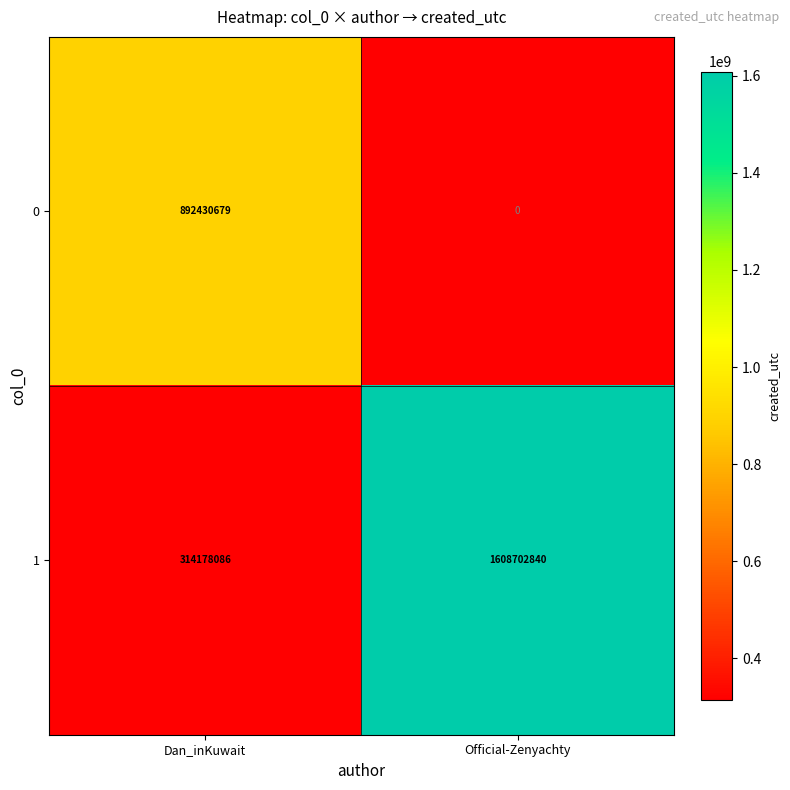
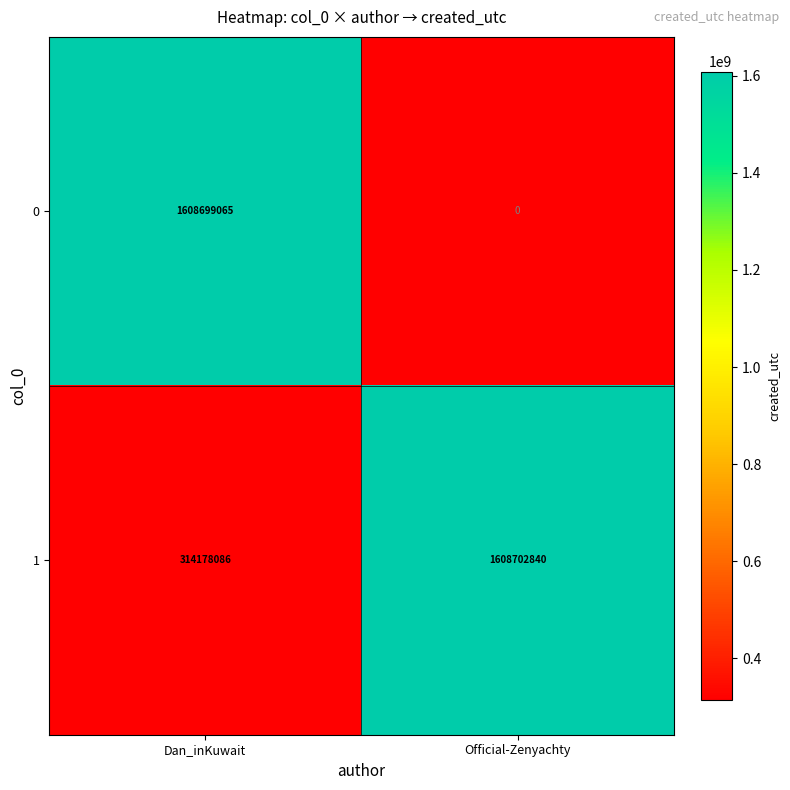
0, Dan_inKuwait: 892430679 -> 1608699065
